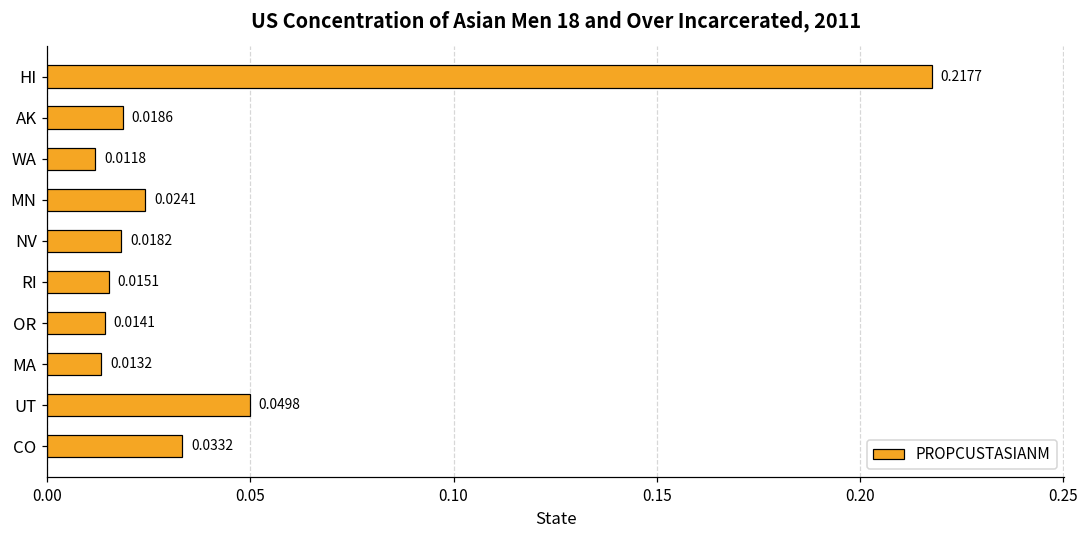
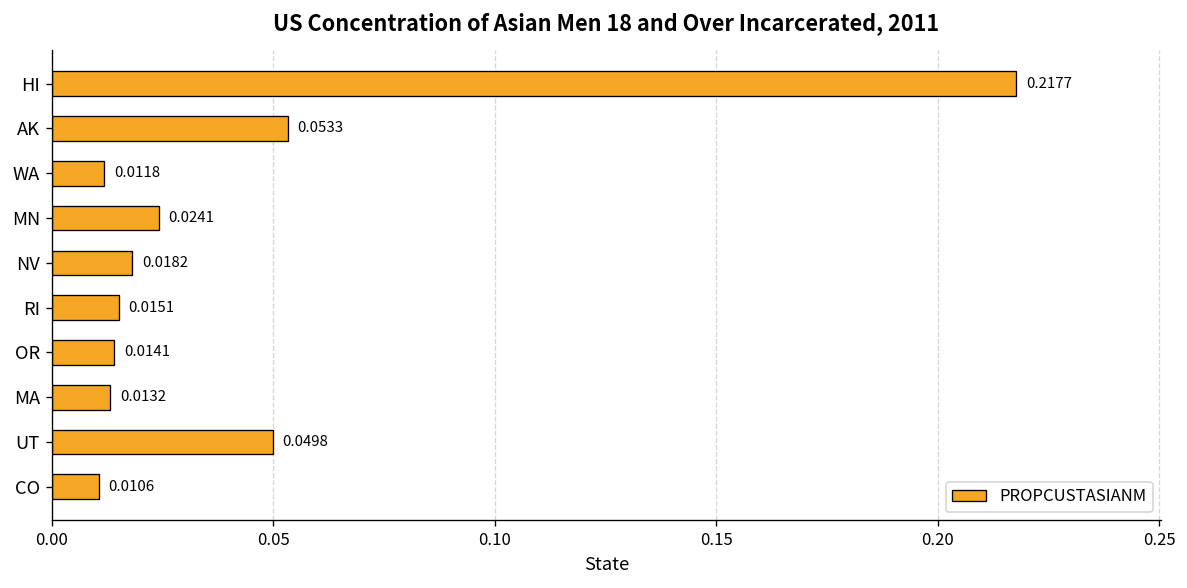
AK: 0.0186 -> 0.0533
CO: 0.0332 -> 0.0106
